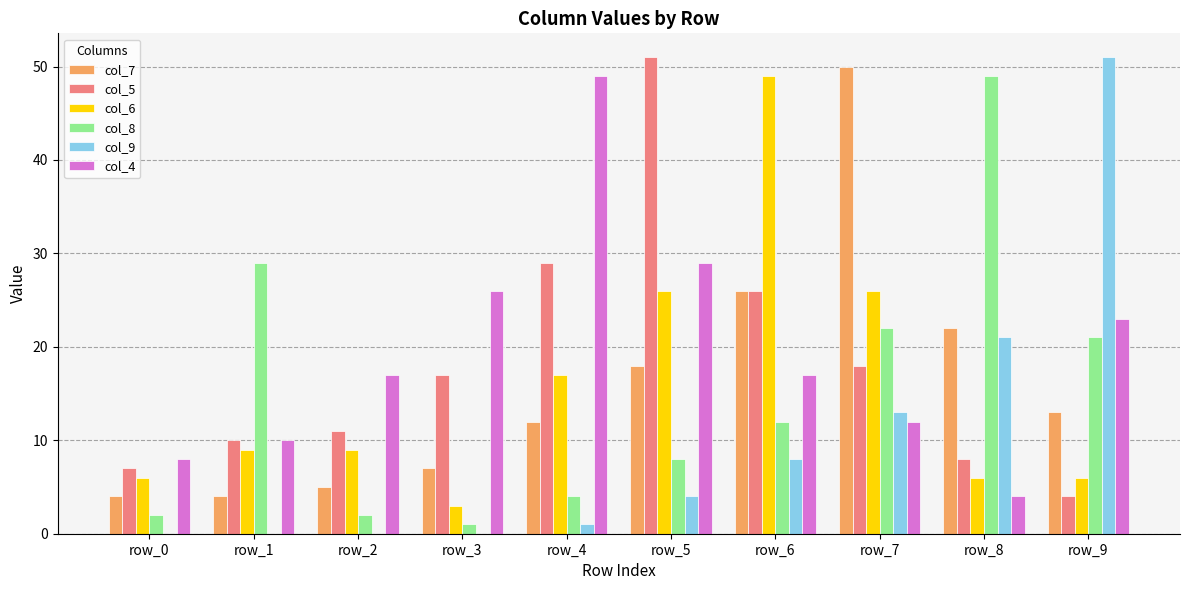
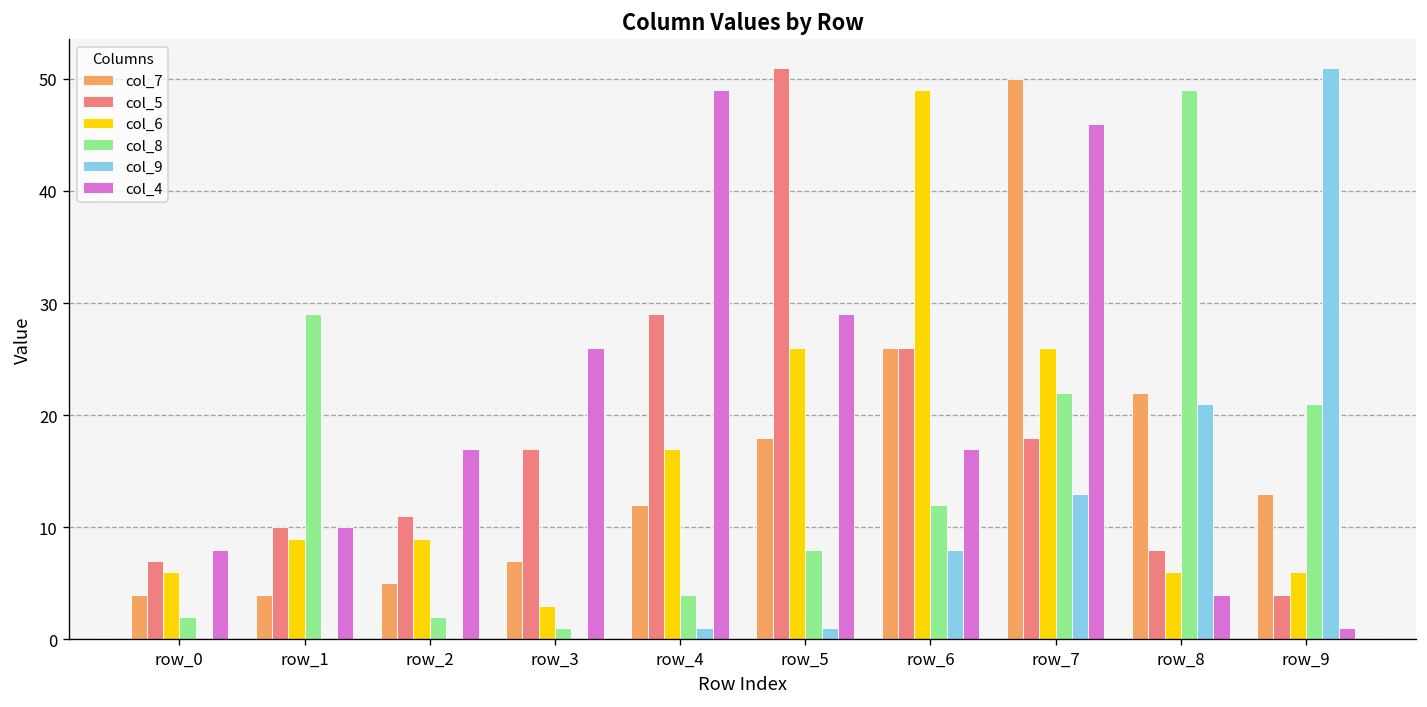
col_9, row_5: 4 -> 1
col_4, row_7: 12 -> 46
col_4, row_9: 23 -> 1
